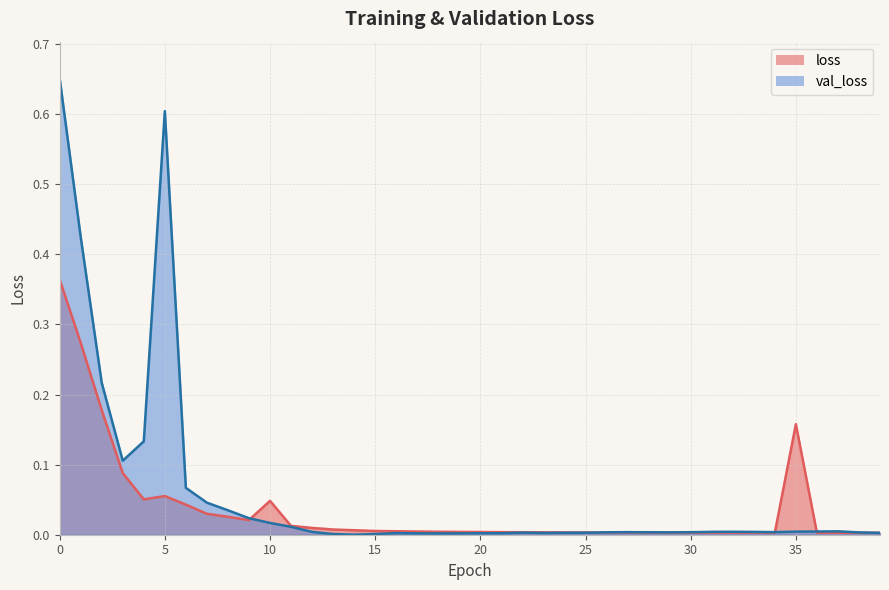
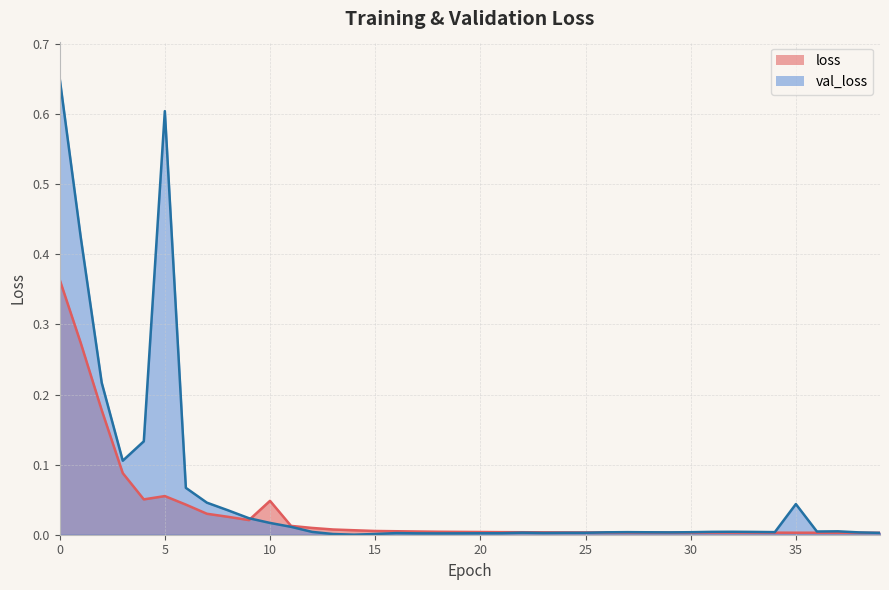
loss, 35: 0.16 -> 0.00
val_loss, 35: 0.00 -> 0.04
